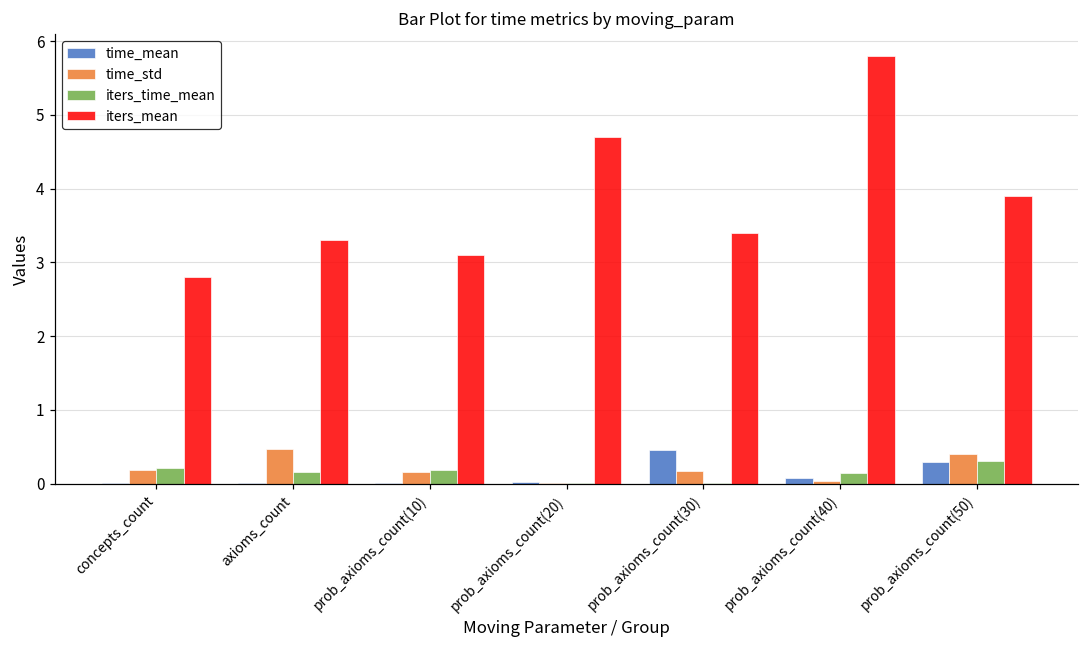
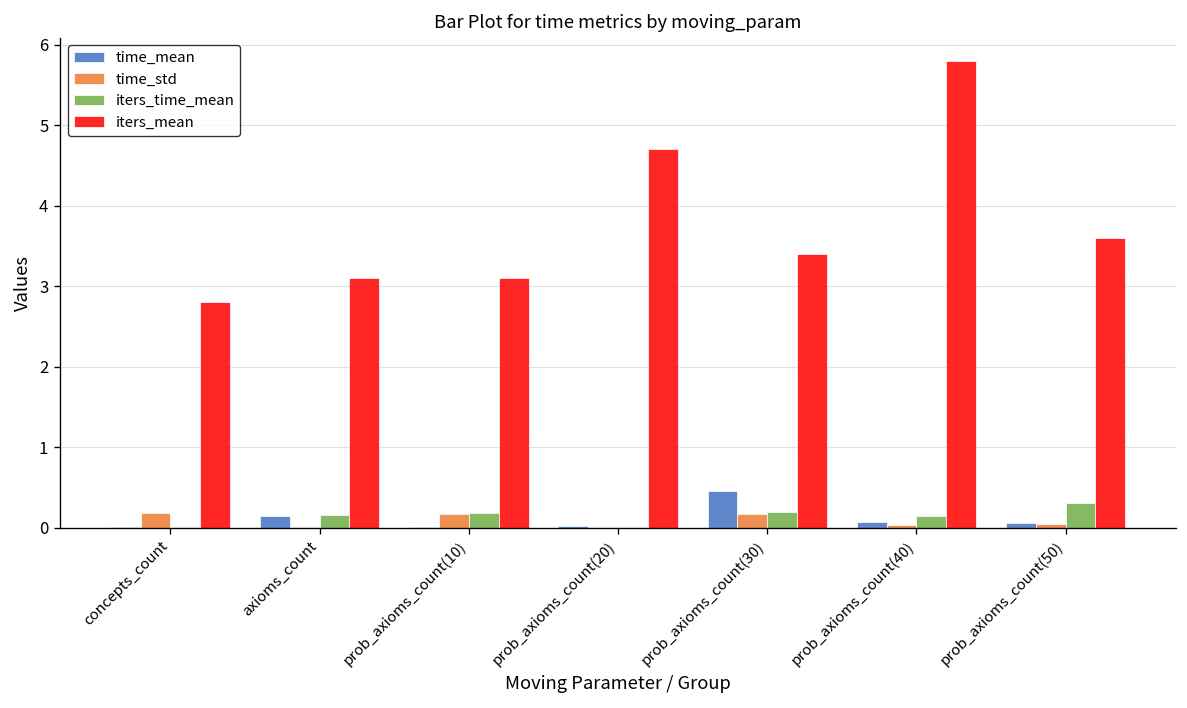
iters_time_mean, concepts_count: 0.2 -> 0.0
time_mean, axioms_count: 0.0 -> 0.1
time_std, axioms_count: 0.5 -> 0.0
iters_mean, axioms_count: 3.3 -> 3.1
iters_time_mean, prob_axioms_count(30): 0.0 -> 0.2
time_mean, prob_axioms_count(50): 0.3 -> 0.1
time_std, prob_axioms_count(50): 0.4 -> 0.0
iters_mean, prob_axioms_count(50): 3.9 -> 3.6
